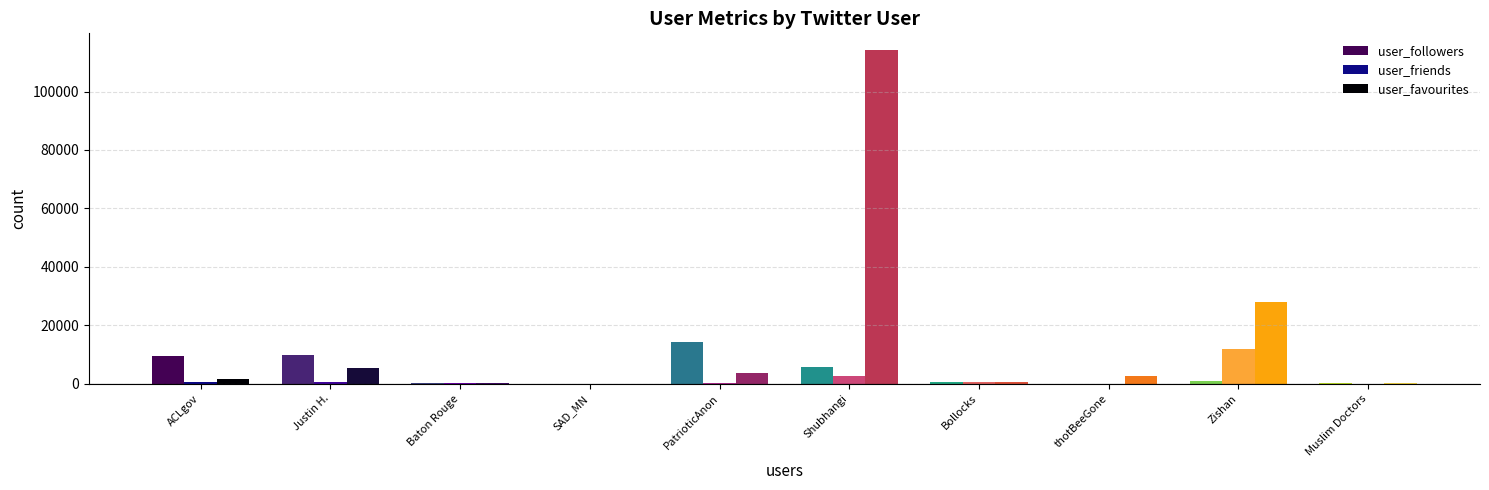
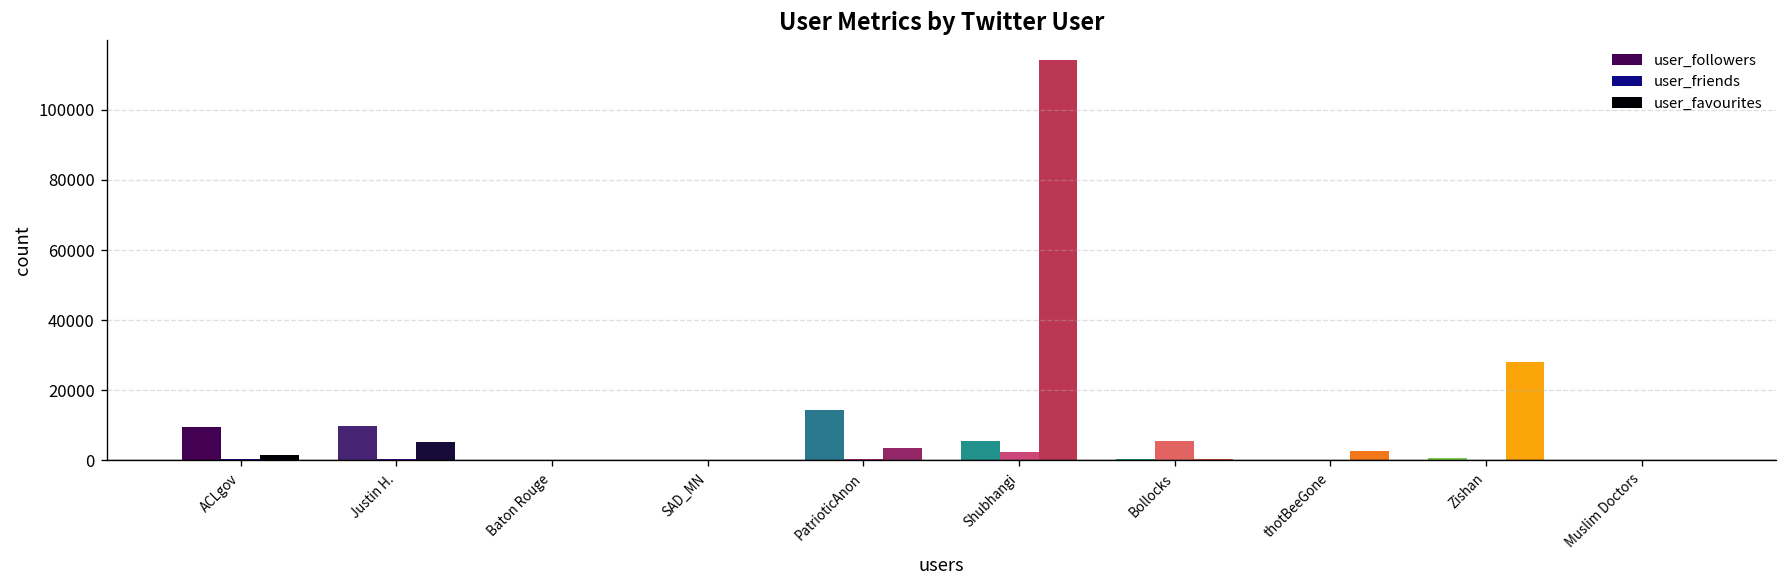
user_friends, Bollocks: 0 -> 5000
user_friends, Zishan: 12000 -> 0
